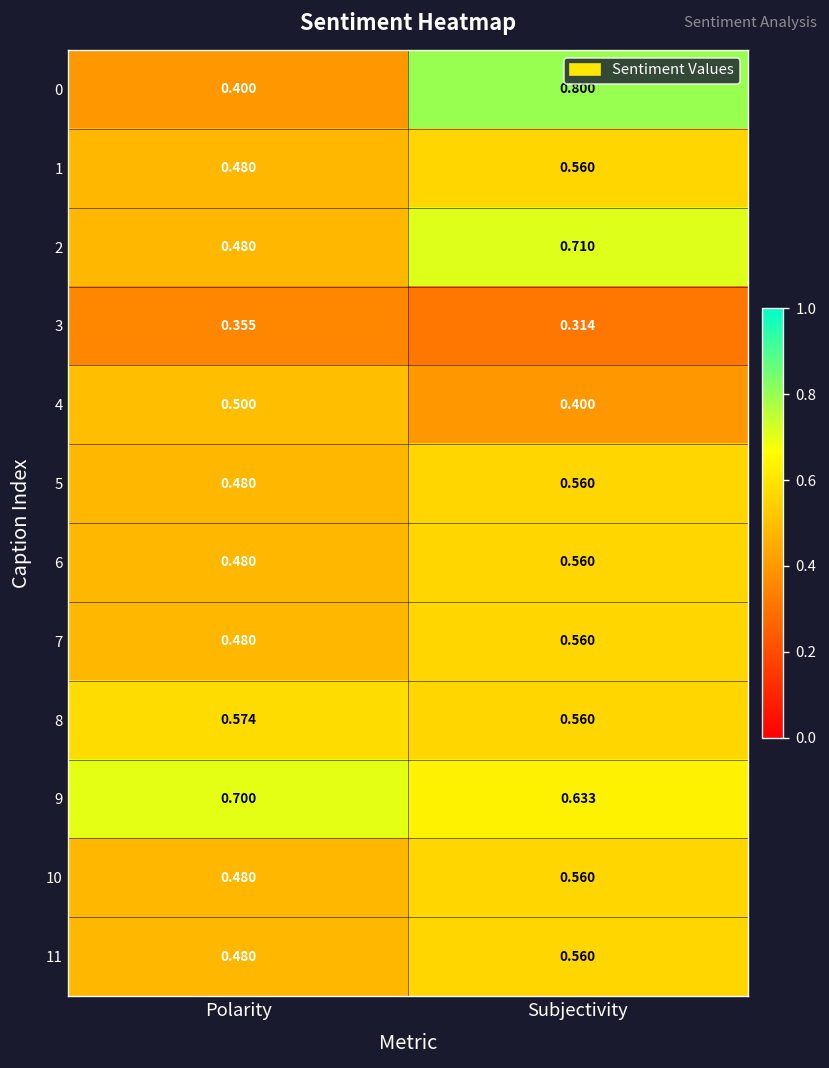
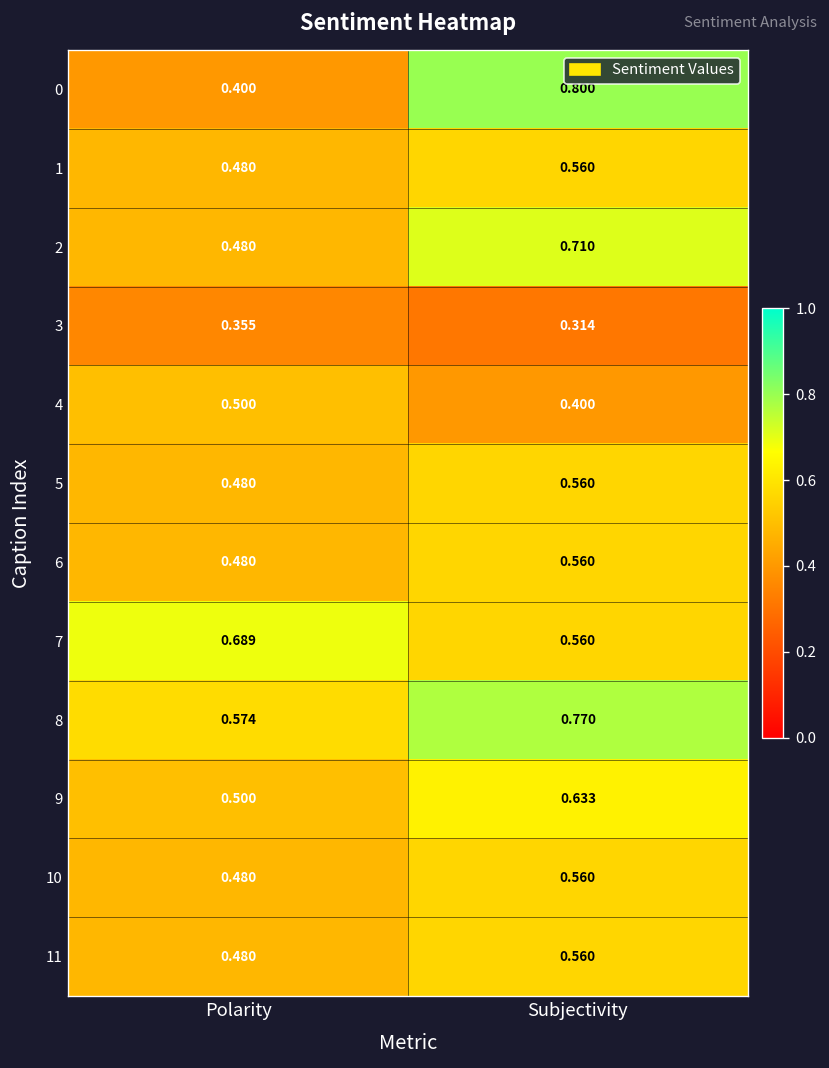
7, Polarity: 0.480 -> 0.689
8, Subjectivity: 0.560 -> 0.770
9, Polarity: 0.700 -> 0.500
